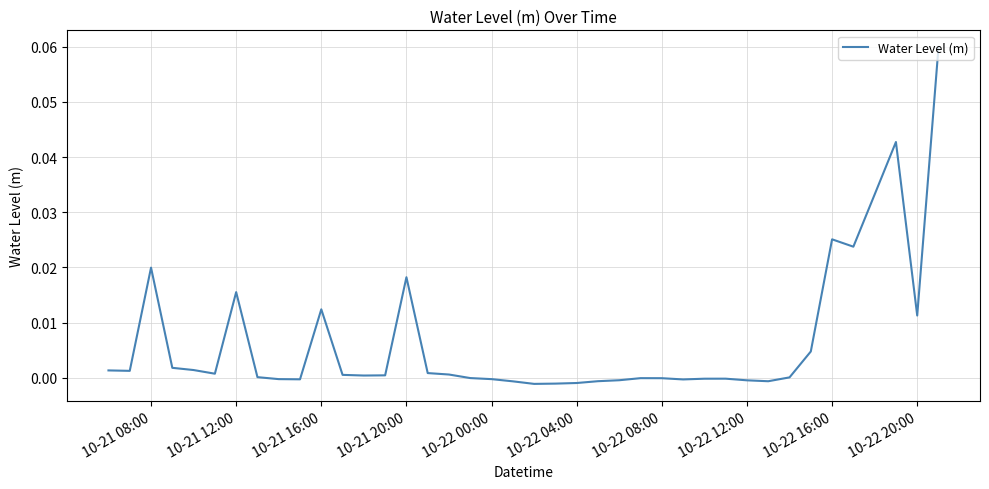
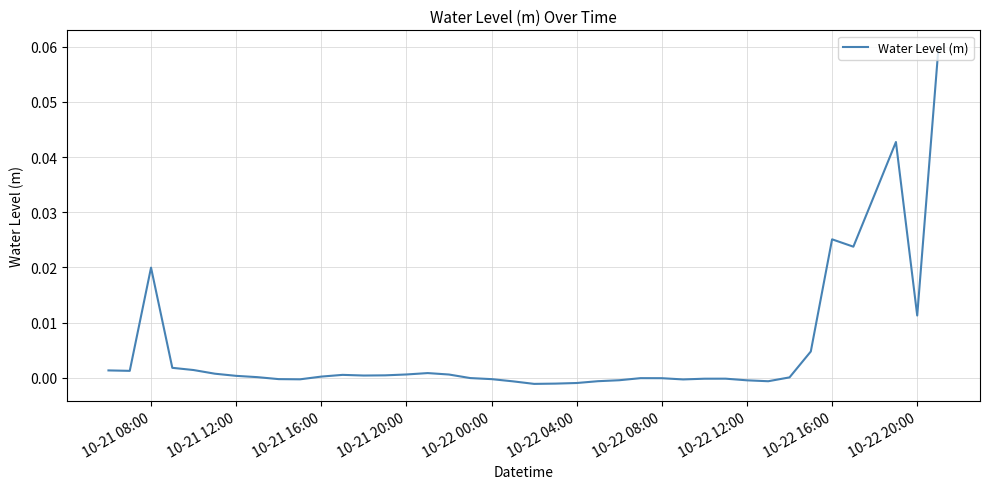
10-21 12:00: 0.016 -> 0.000
10-21 16:00: 0.012 -> 0.000
10-21 20:00: 0.018 -> 0.001
